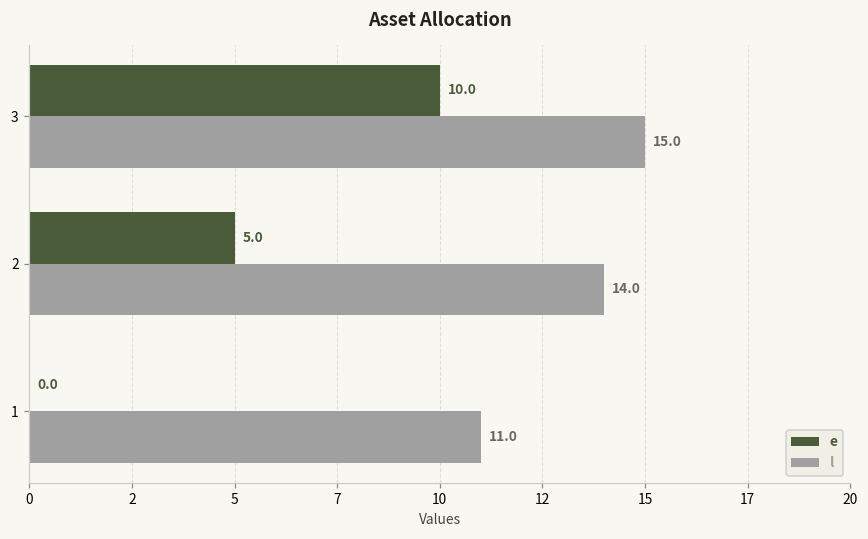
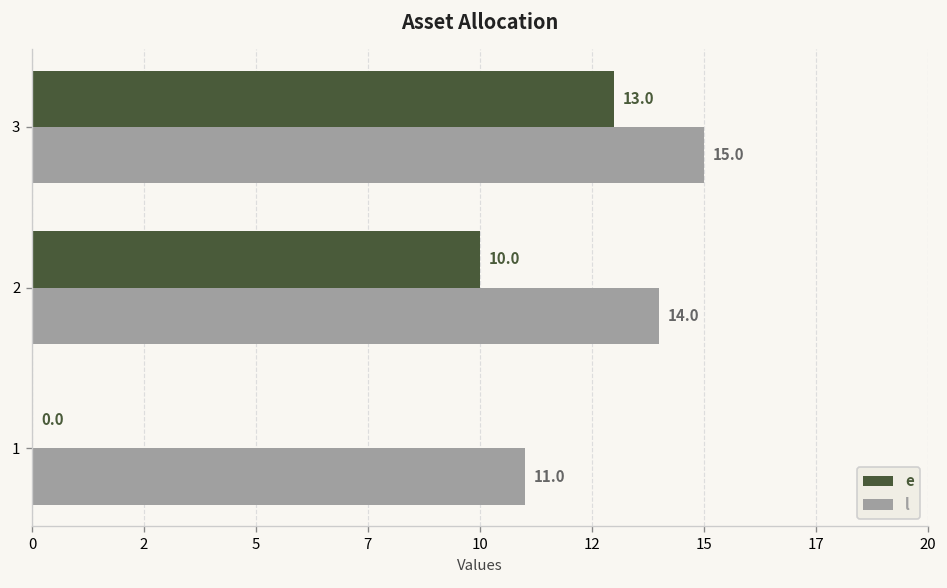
e, 3: 10.0 -> 13.0
e, 2: 5.0 -> 10.0
